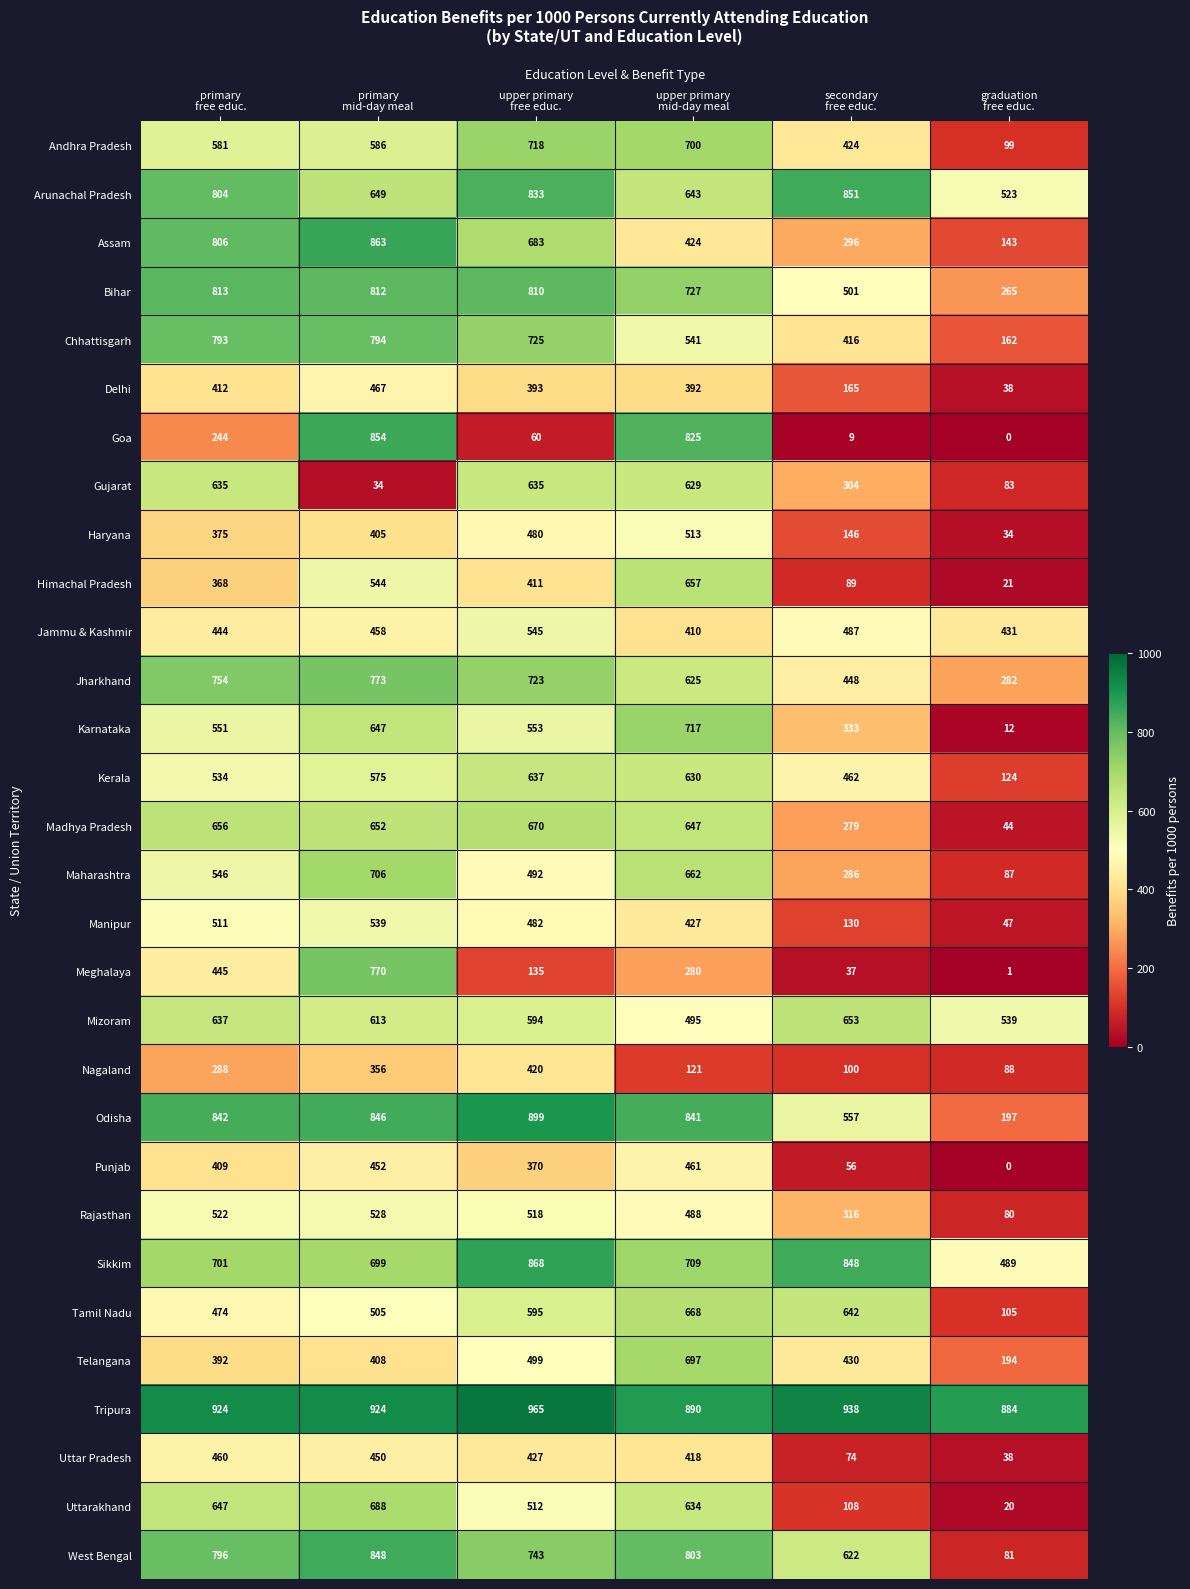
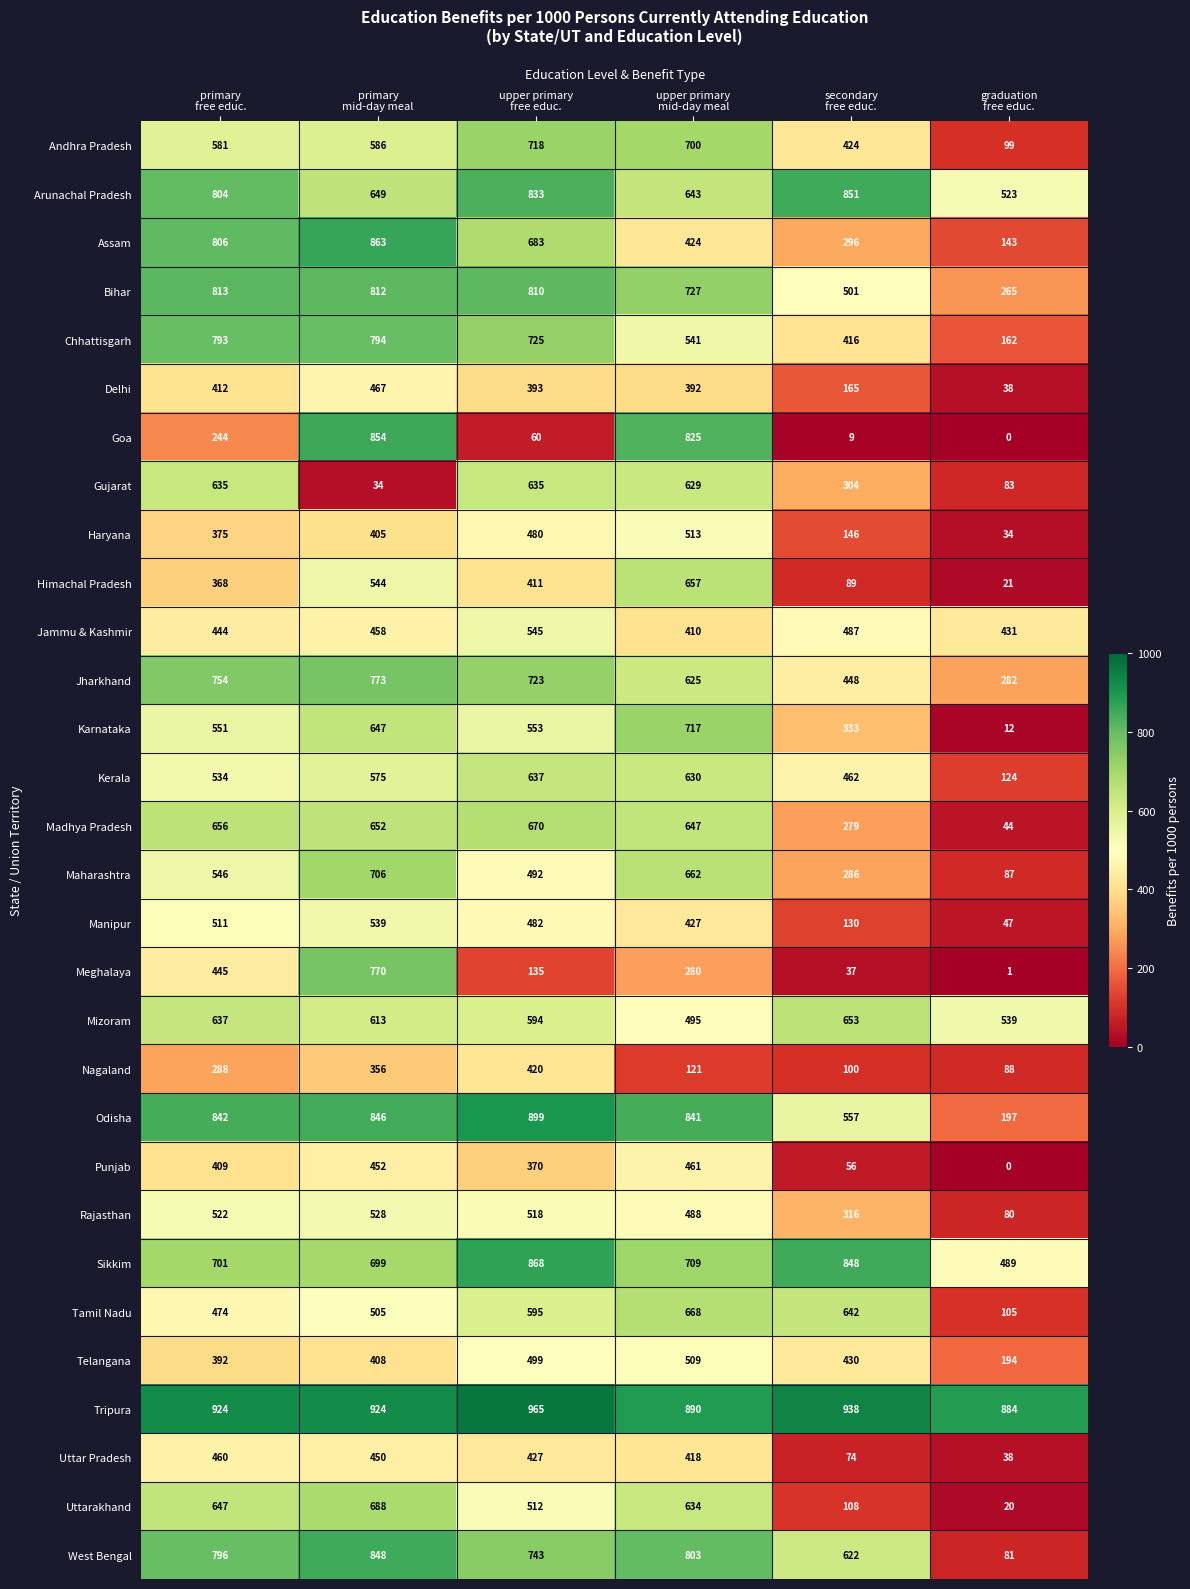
Telangana, upper primary mid-day meal: 697 -> 509
